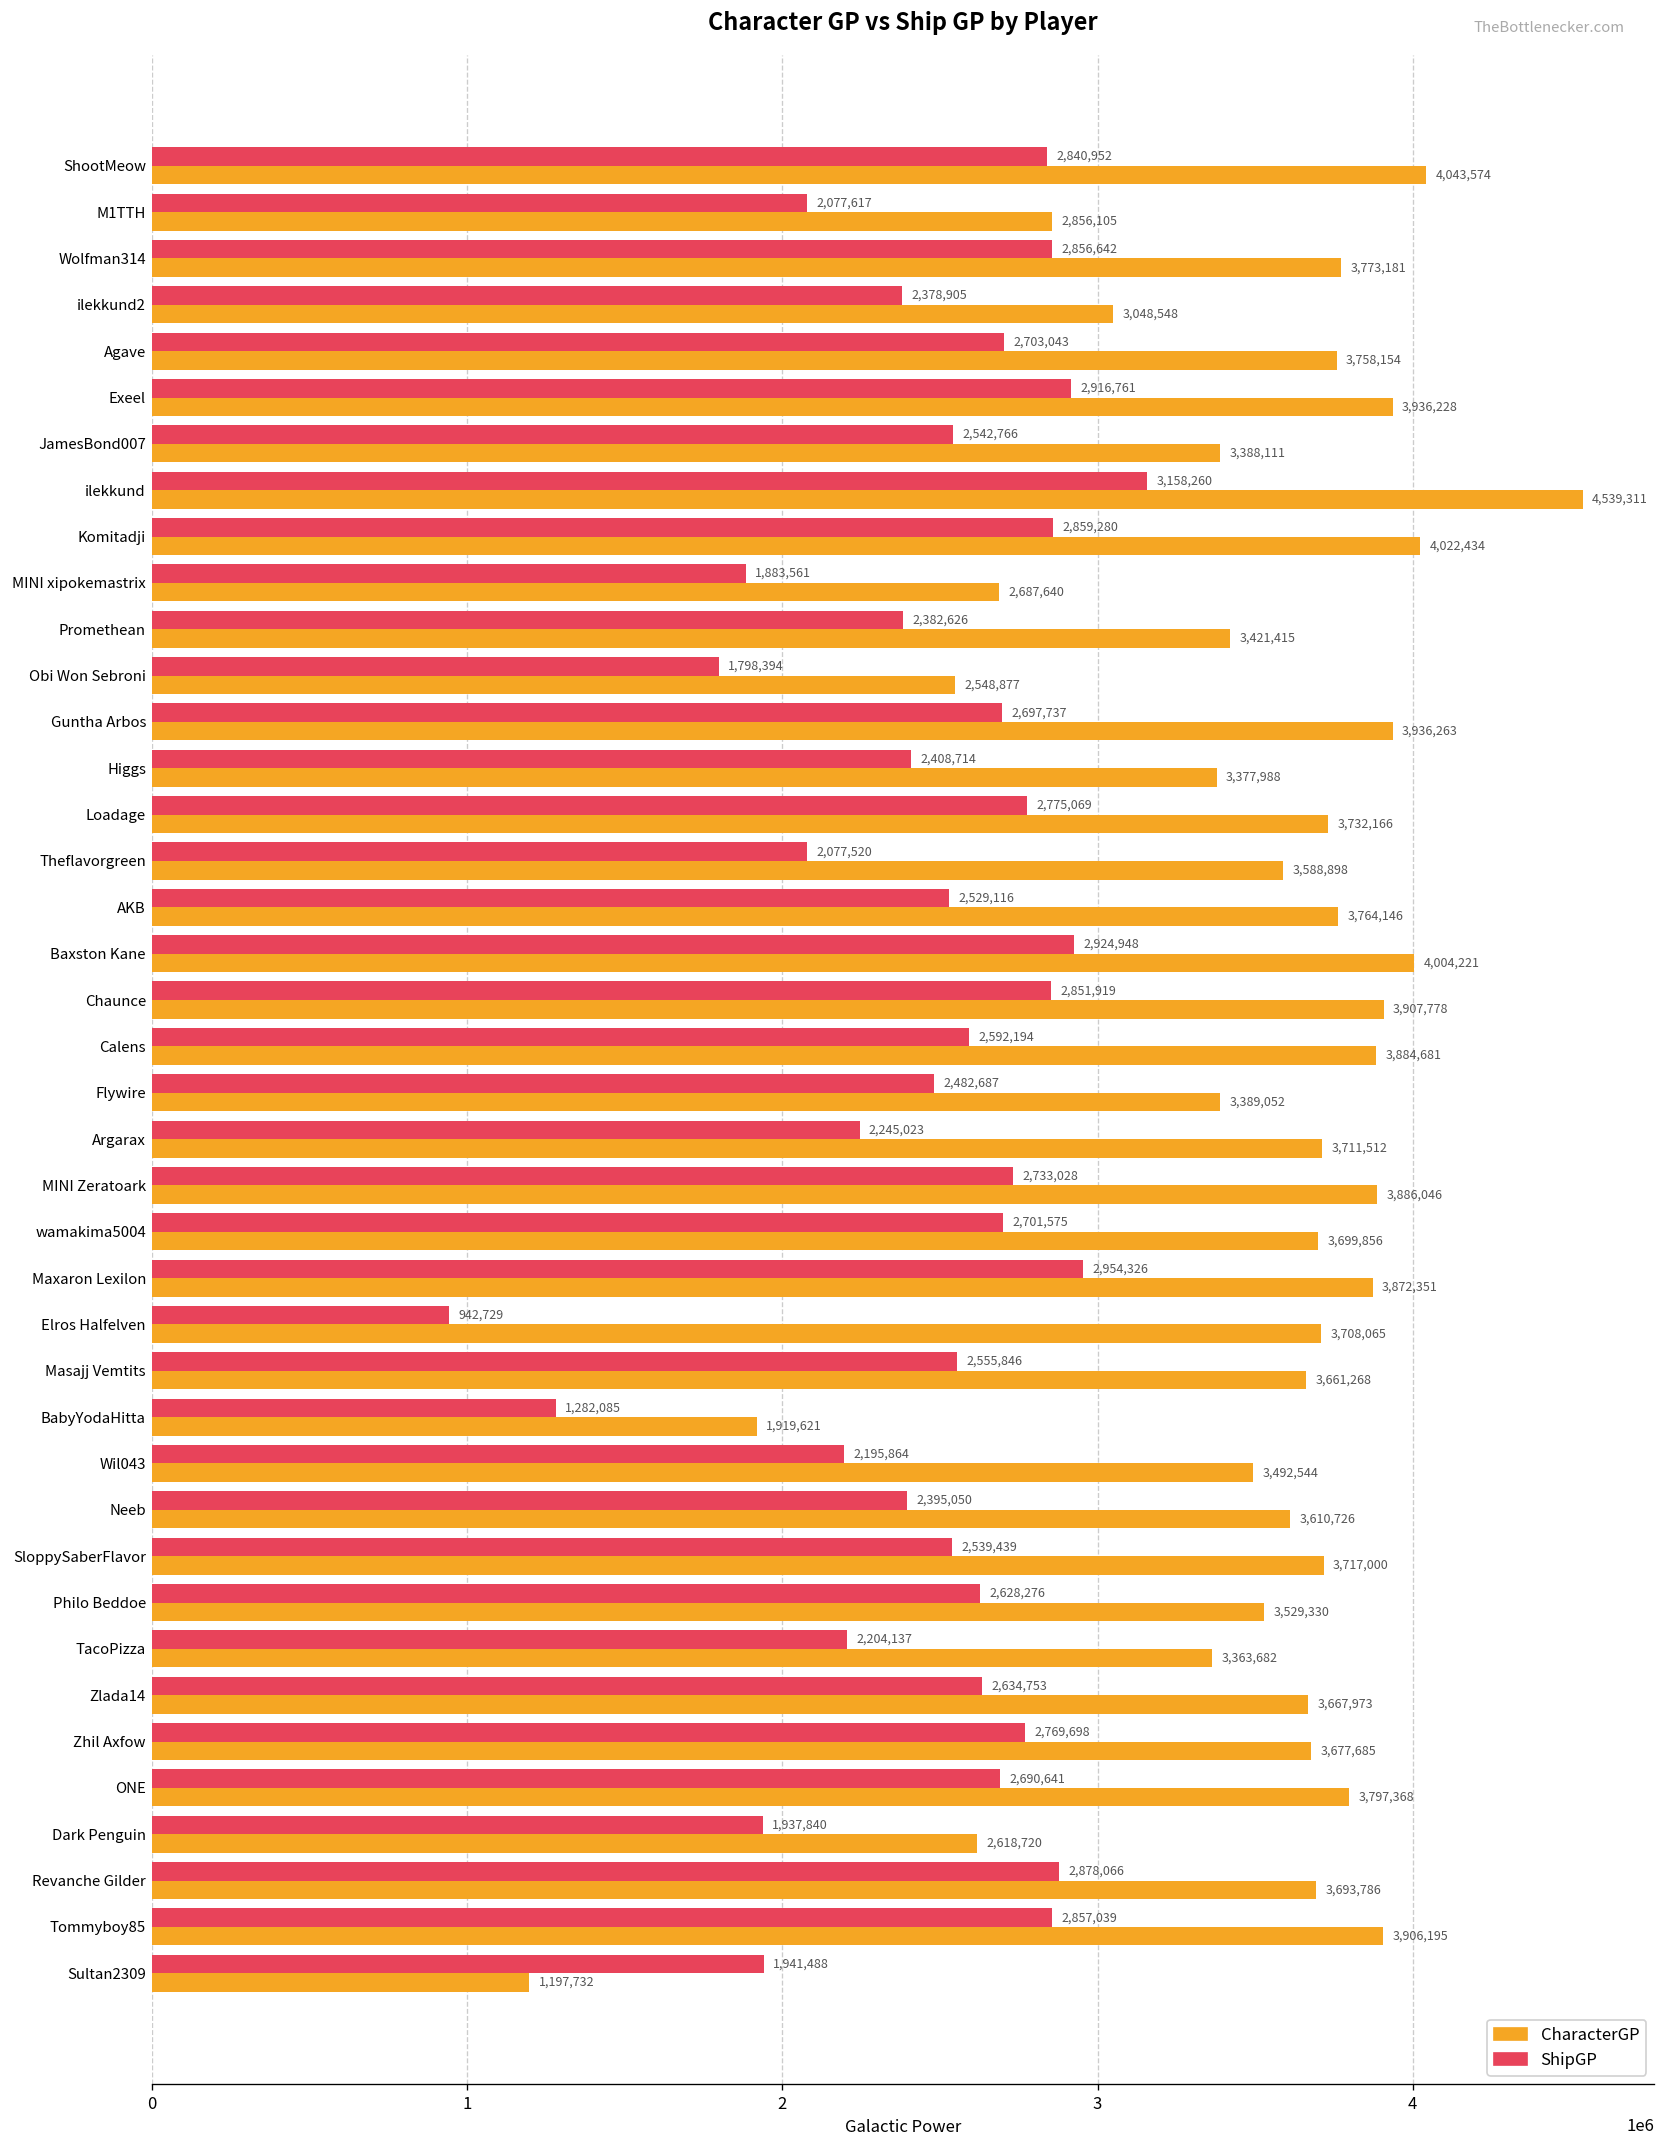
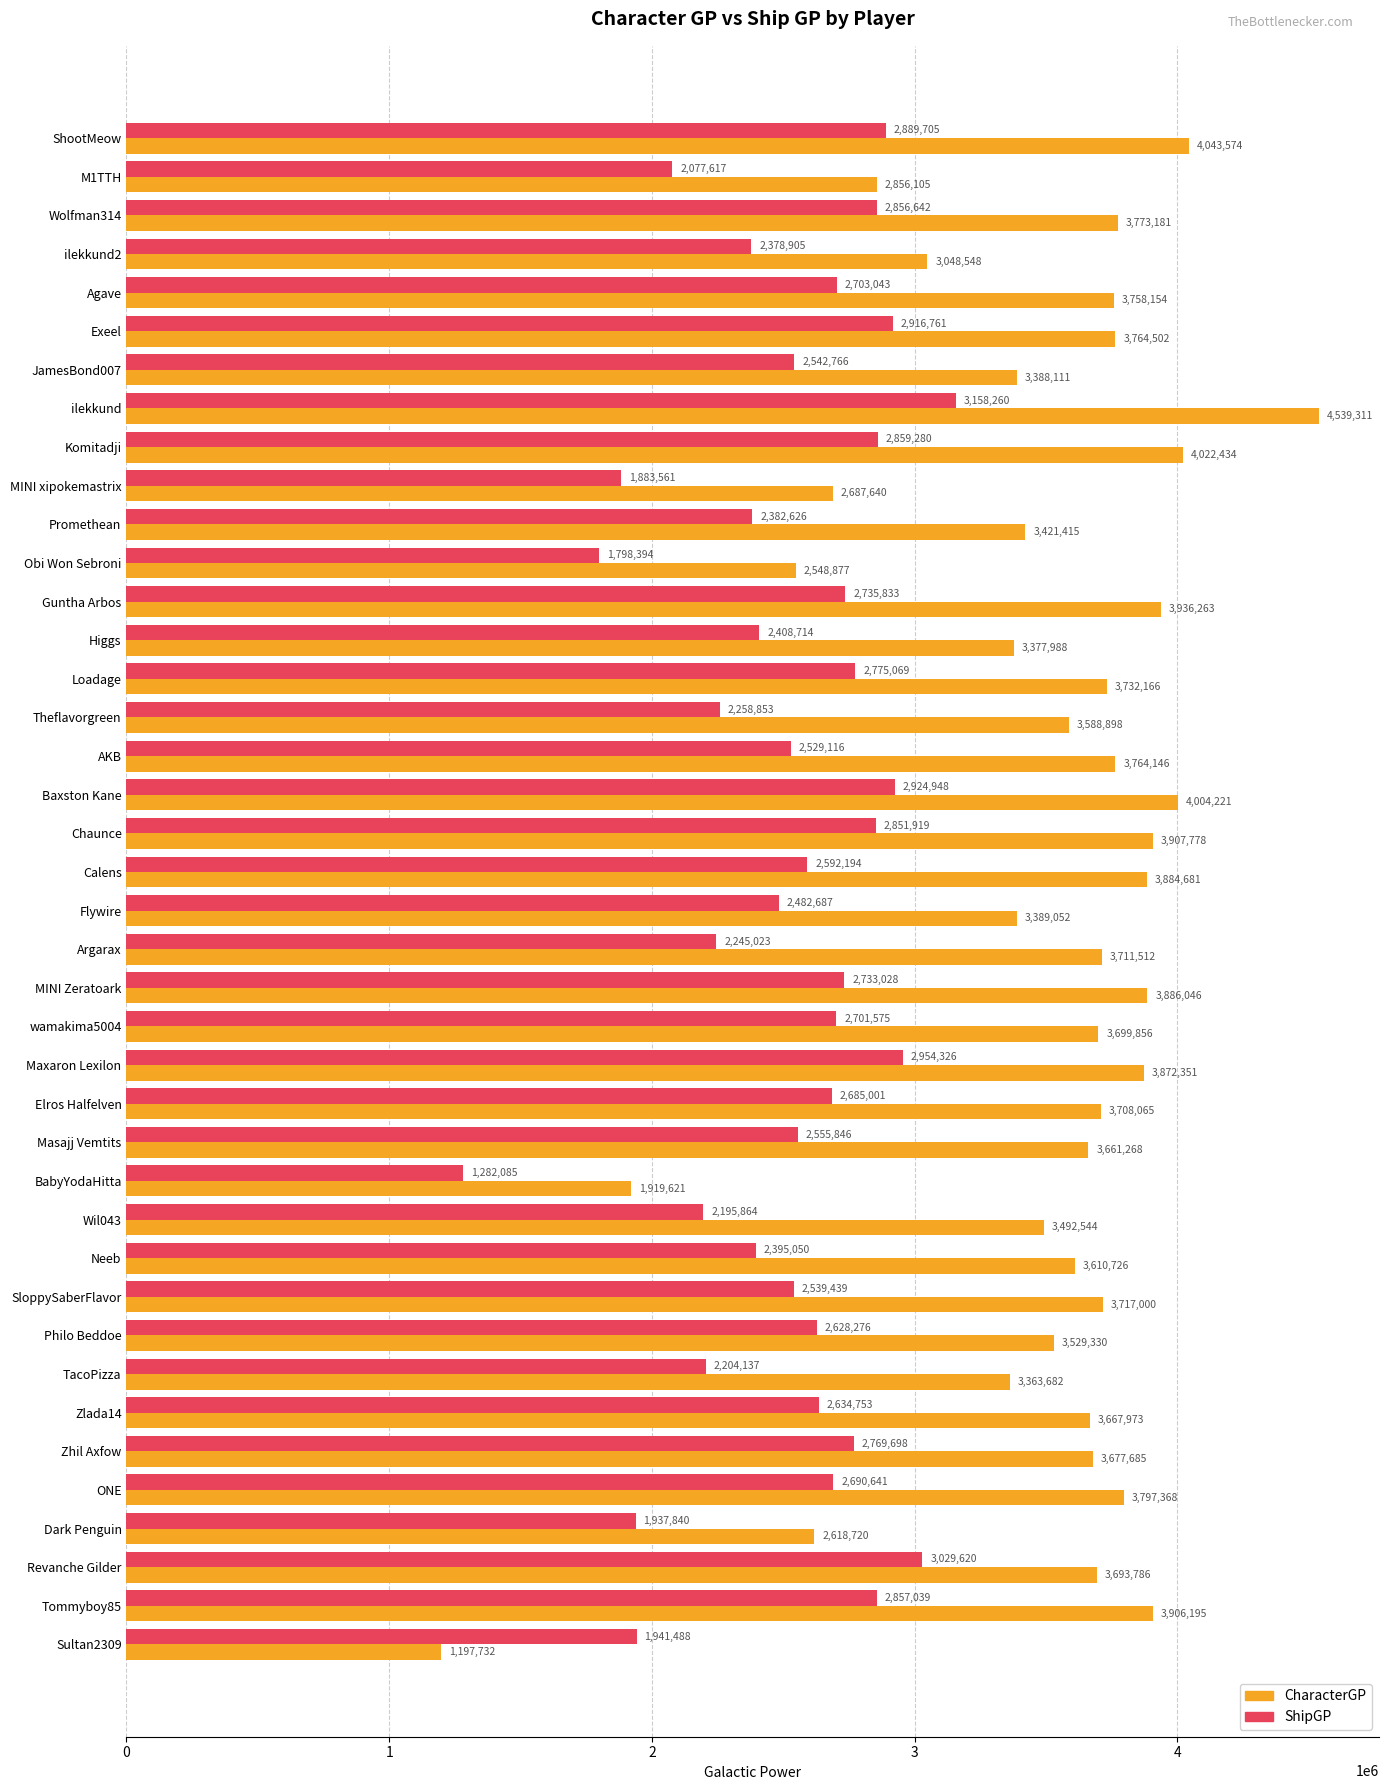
ShipGP, ShootMeow: 2,840,952 -> 2,889,705
CharacterGP, Exeel: 3,936,228 -> 3,764,502
ShipGP, Guntha Arbos: 2,697,737 -> 2,735,833
ShipGP, Theflavorgreen: 2,077,520 -> 2,258,853
ShipGP, Elros Halfelven: 942,729 -> 2,685,001
ShipGP, Revanche Gilder: 2,878,066 -> 3,029,620
